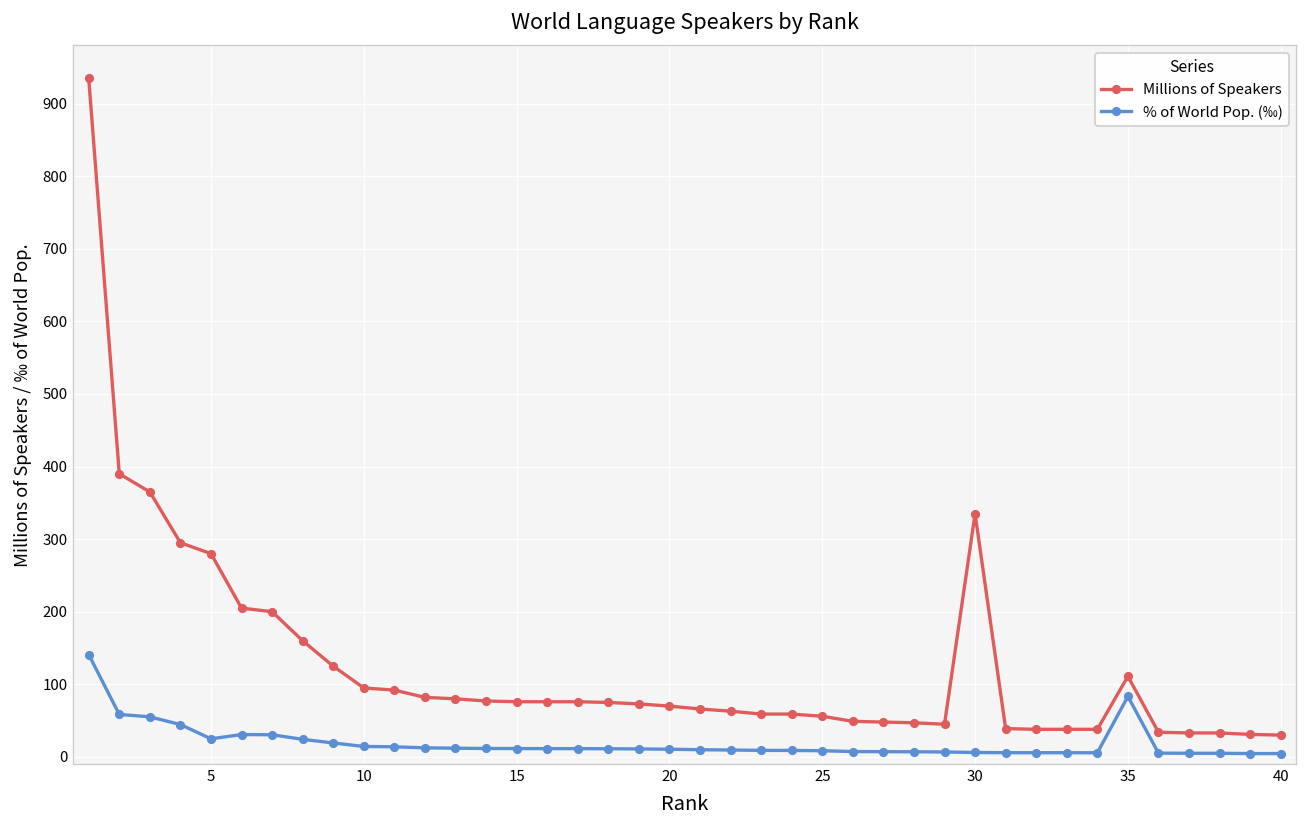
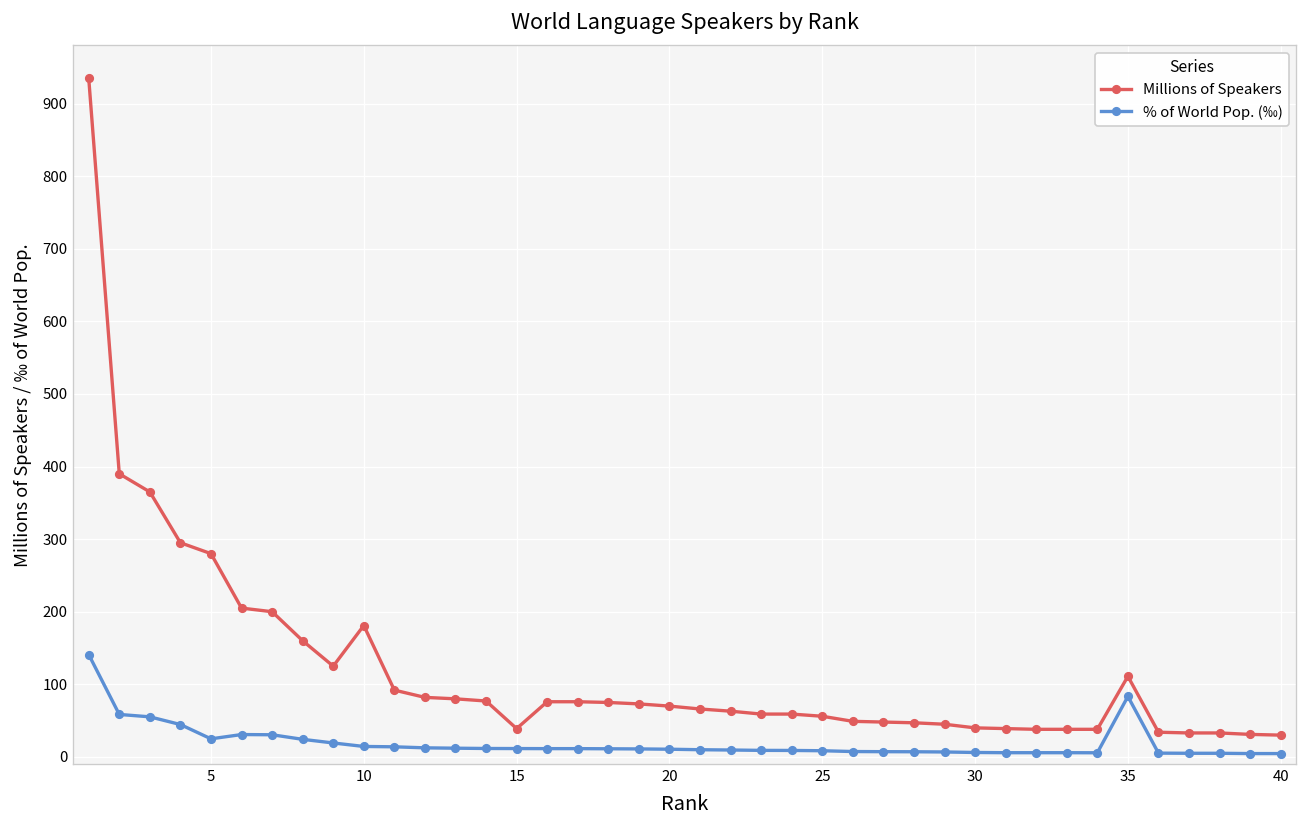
Millions of Speakers, 10: 100 -> 180
Millions of Speakers, 15: 80 -> 40
Millions of Speakers, 30: 340 -> 40
